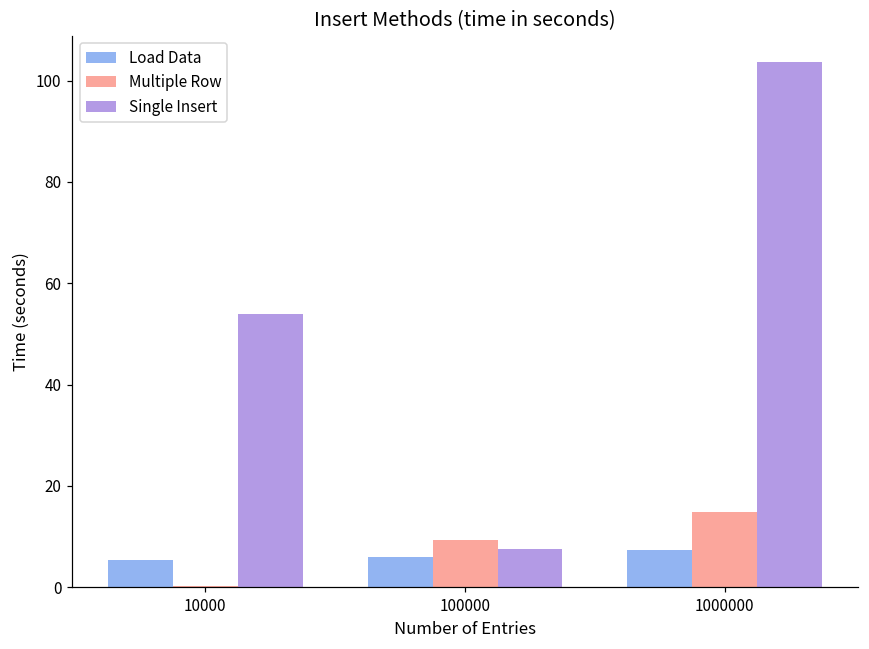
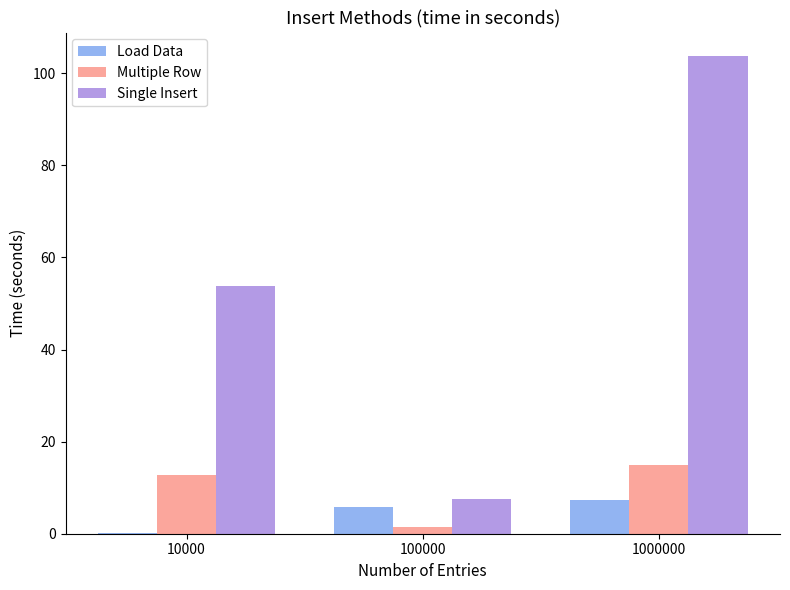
Load Data, 10000: 5 -> 0
Multiple Row, 10000: 0 -> 13
Multiple Row, 100000: 9 -> 1
